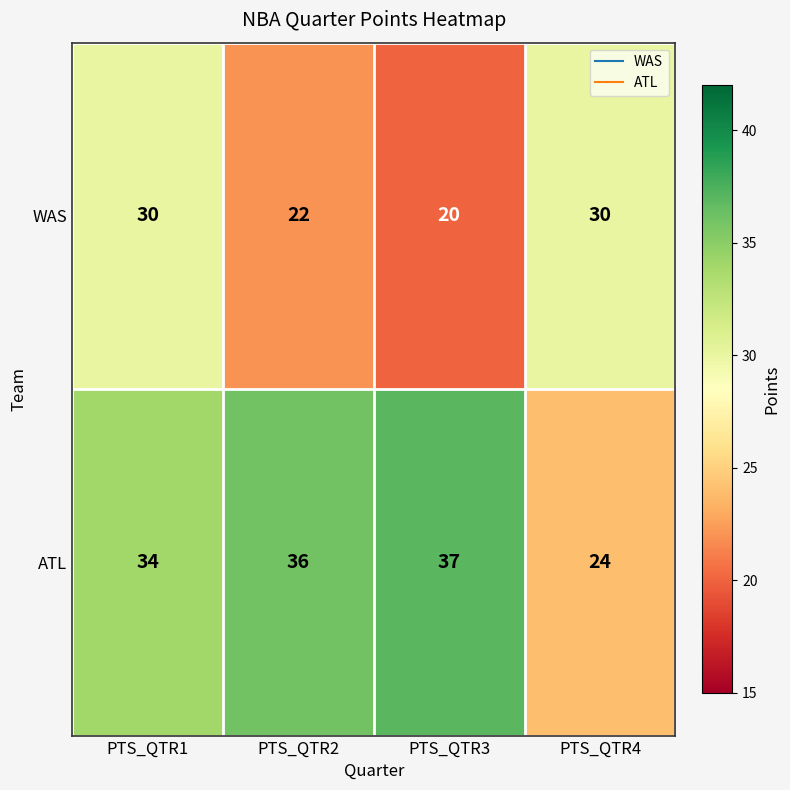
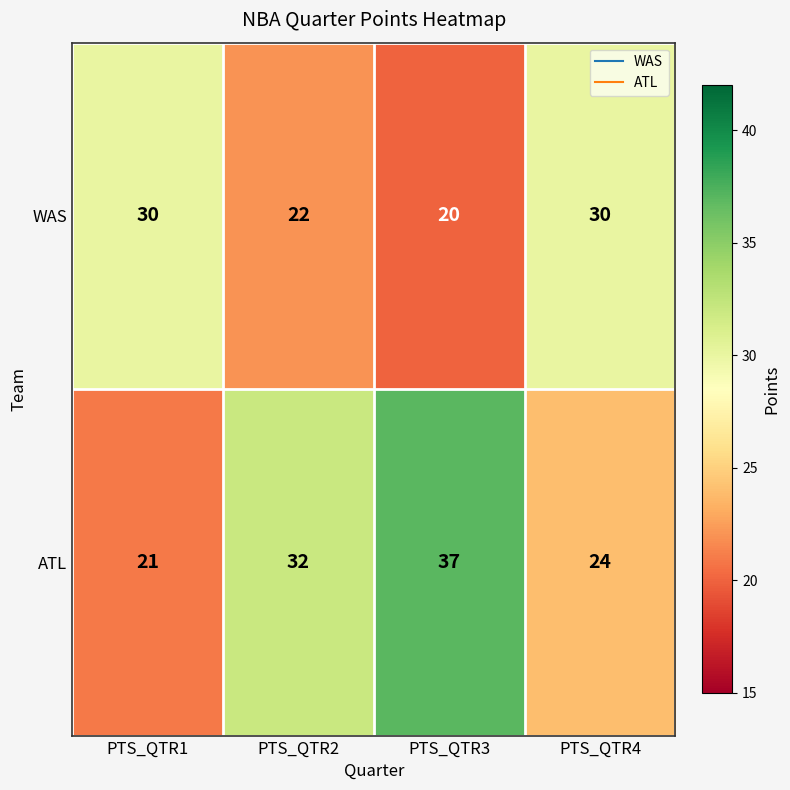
ATL, PTS_QTR1: 34 -> 21
ATL, PTS_QTR2: 36 -> 32
